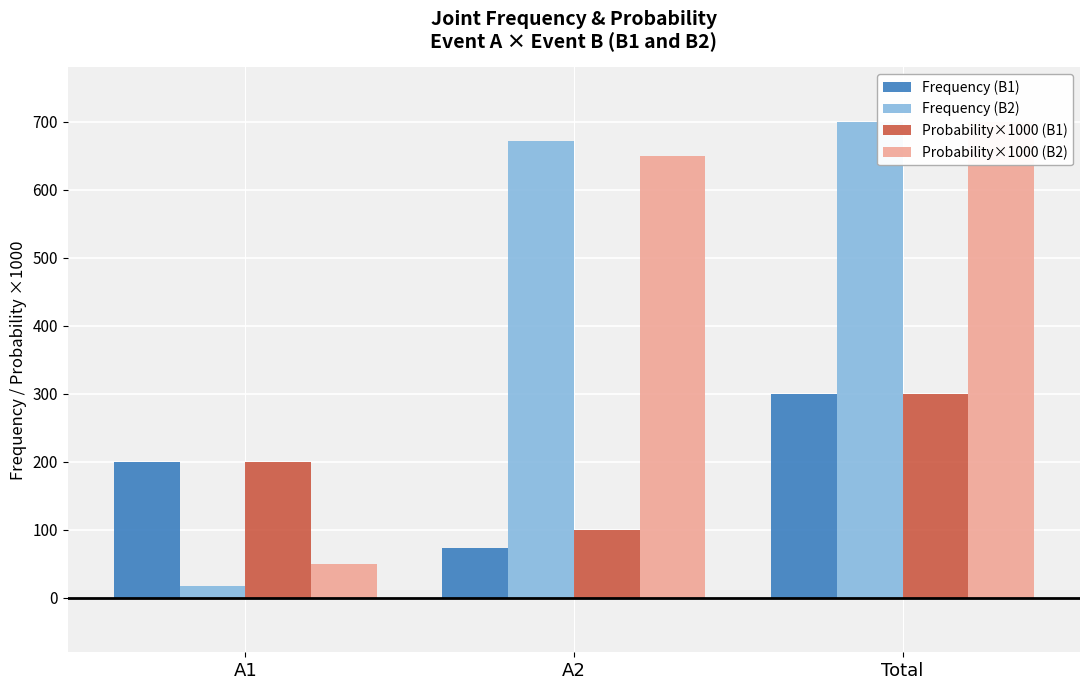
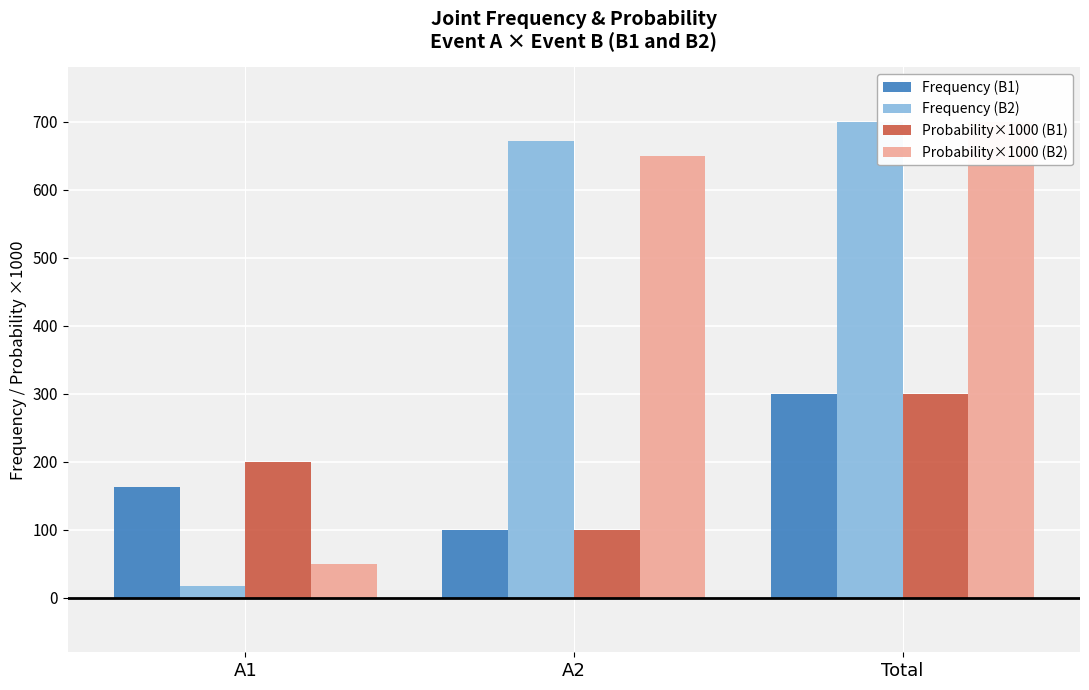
Frequency (B1), A1: 200 -> 160
Frequency (B1), A2: 70 -> 100
